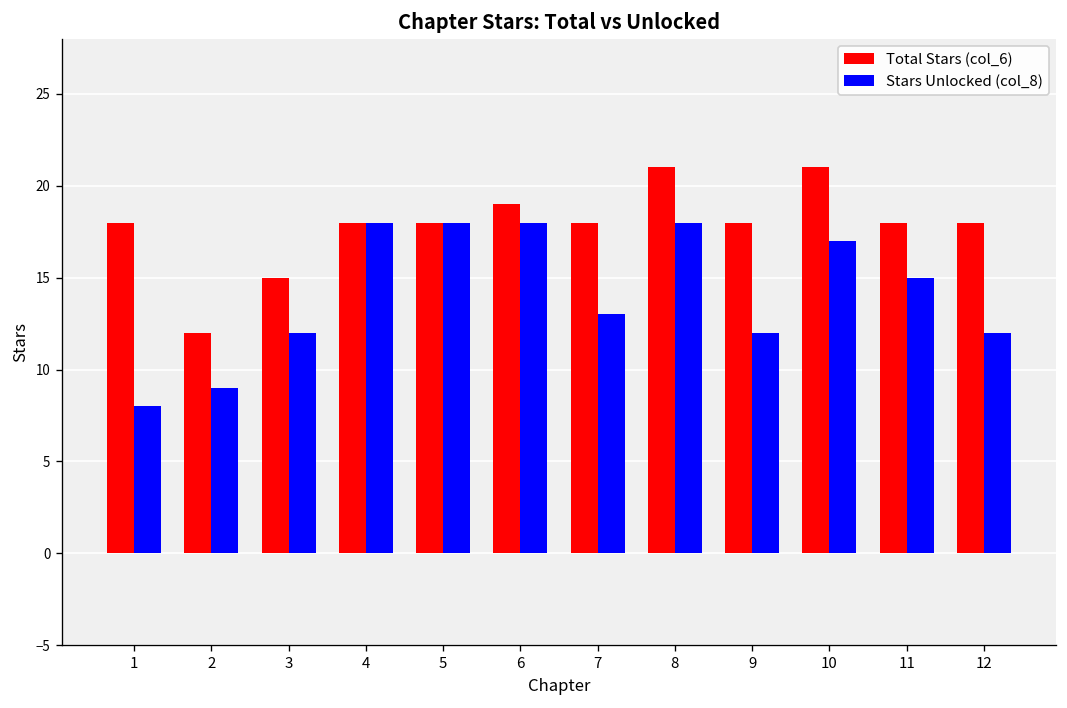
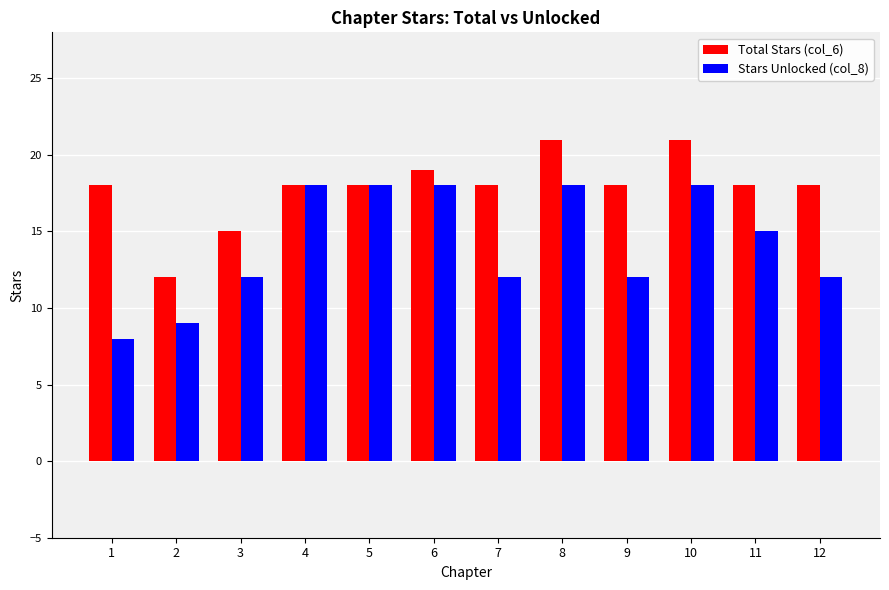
Stars Unlocked (col_8), 7: 13 -> 12
Stars Unlocked (col_8), 10: 17 -> 18
